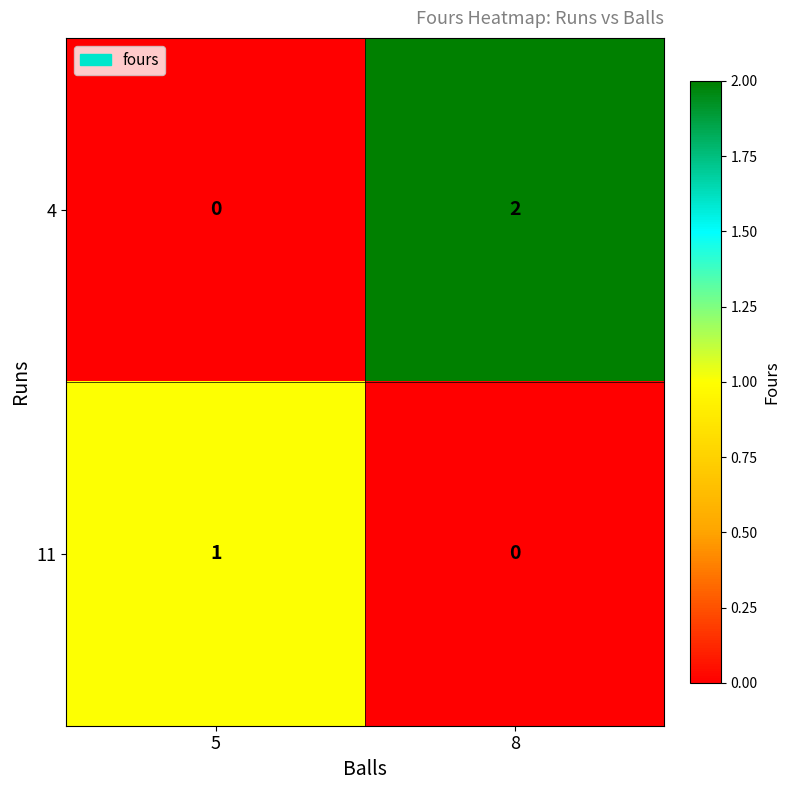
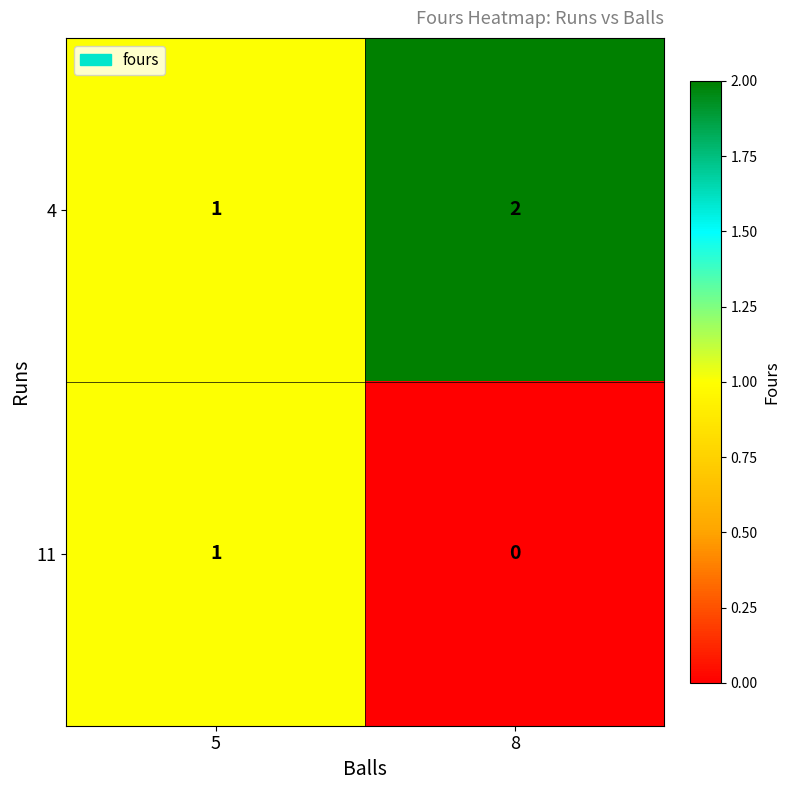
4, 5: 0 -> 1
